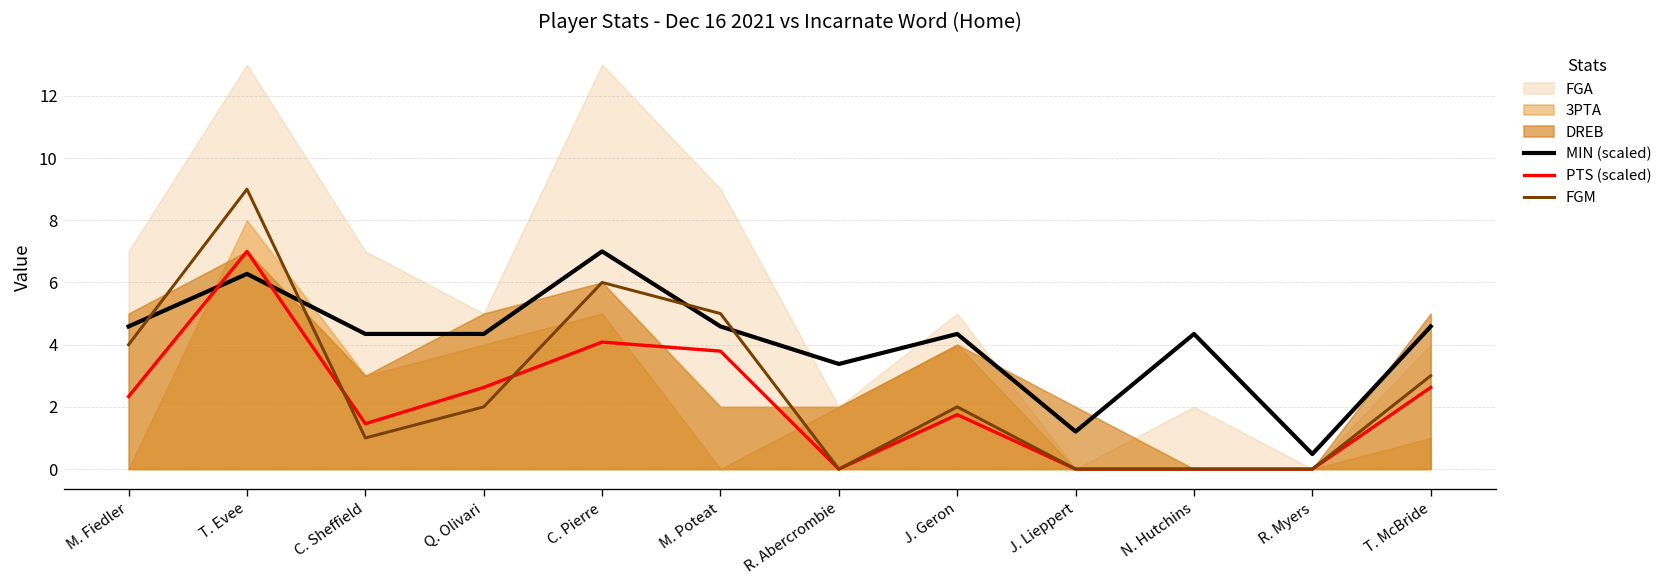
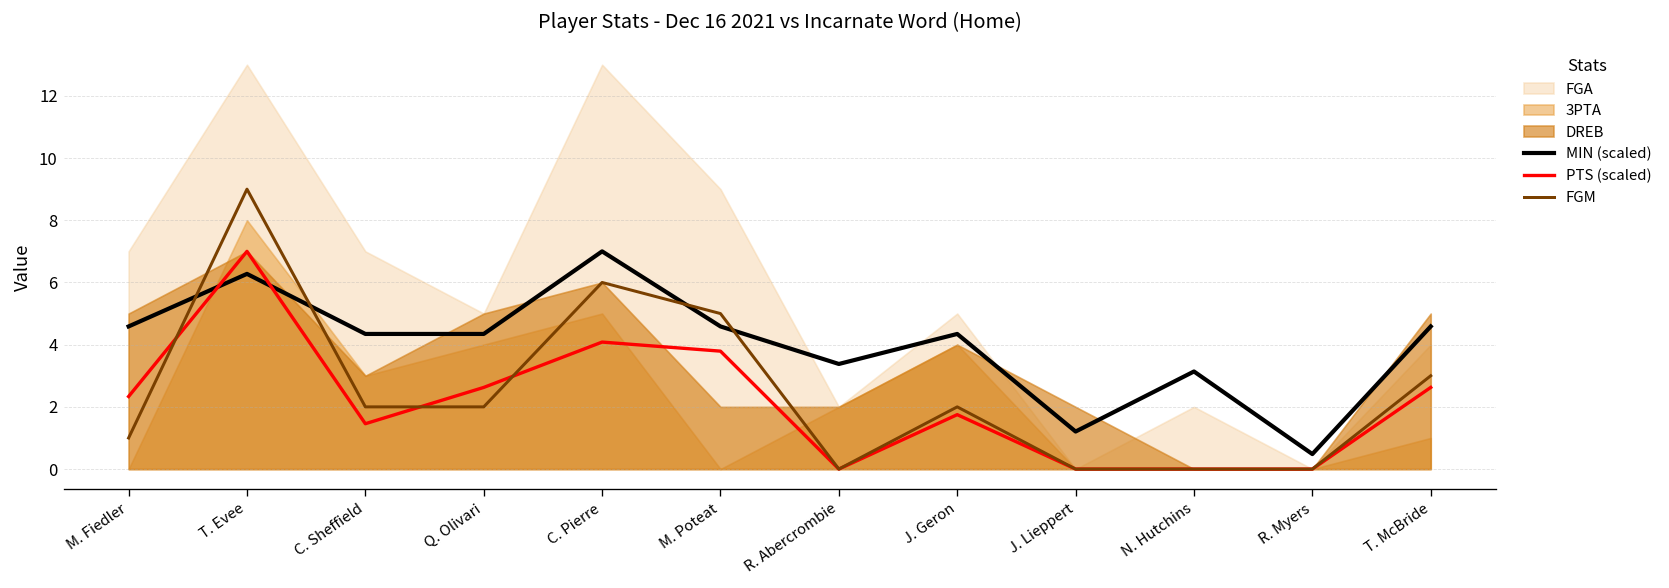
FGM, M. Fiedler: 4 -> 1
FGM, C. Sheffield: 1 -> 2
MIN (scaled), N. Hutchins: 4.3 -> 3.1
